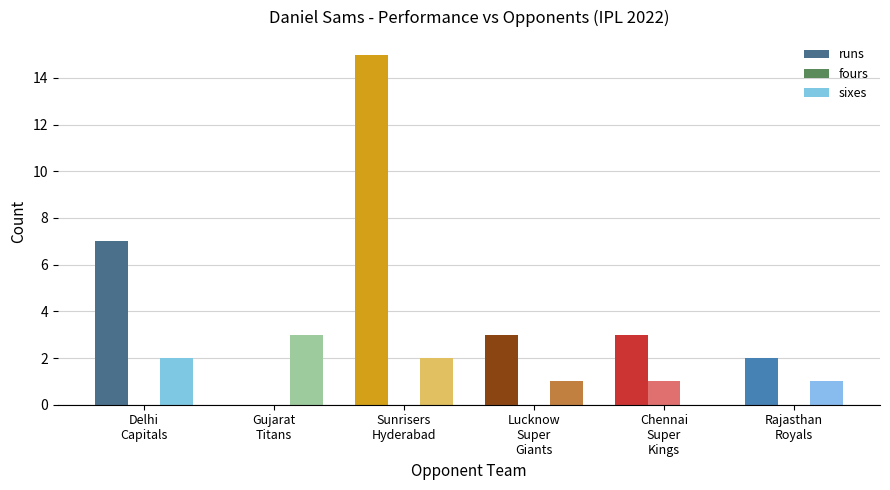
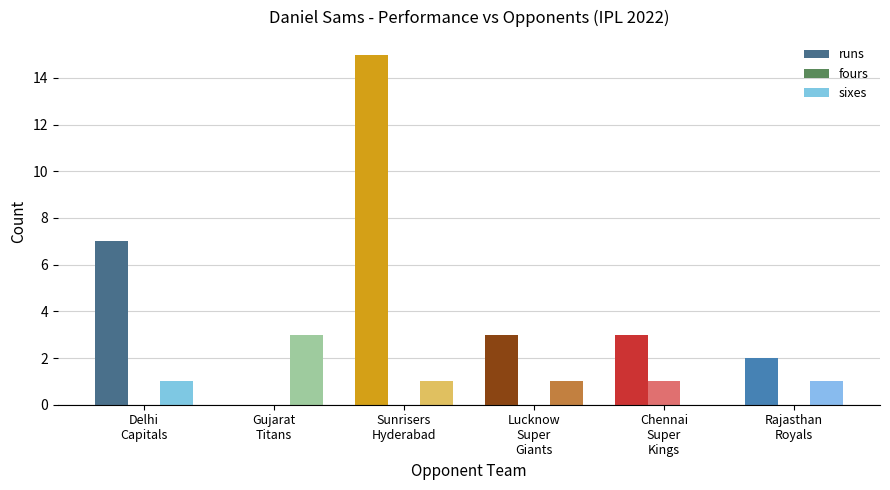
sixes, Delhi Capitals: 2 -> 1
sixes, Sunrisers Hyderabad: 2 -> 1
